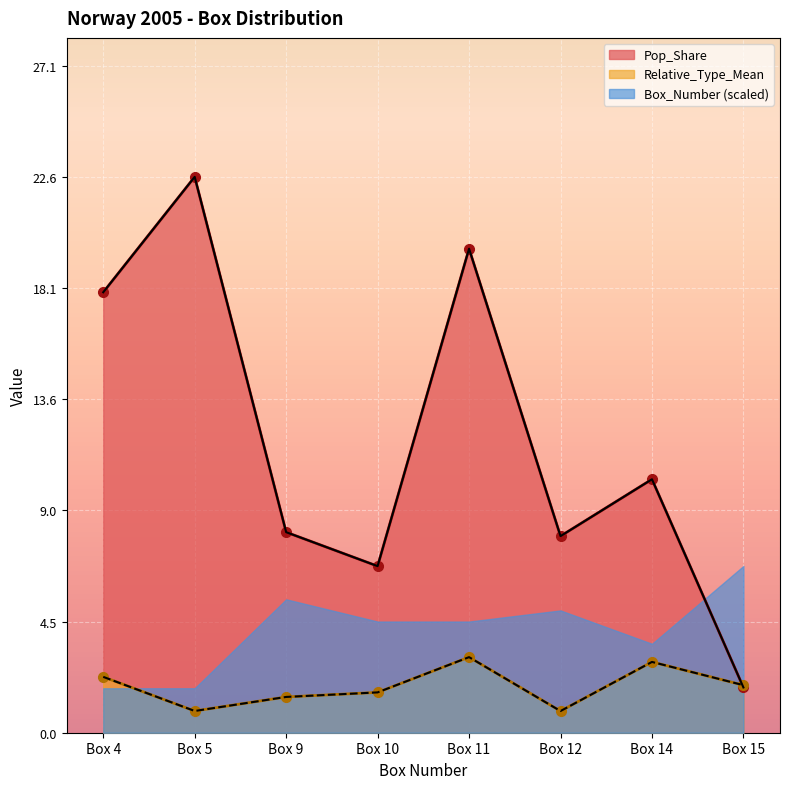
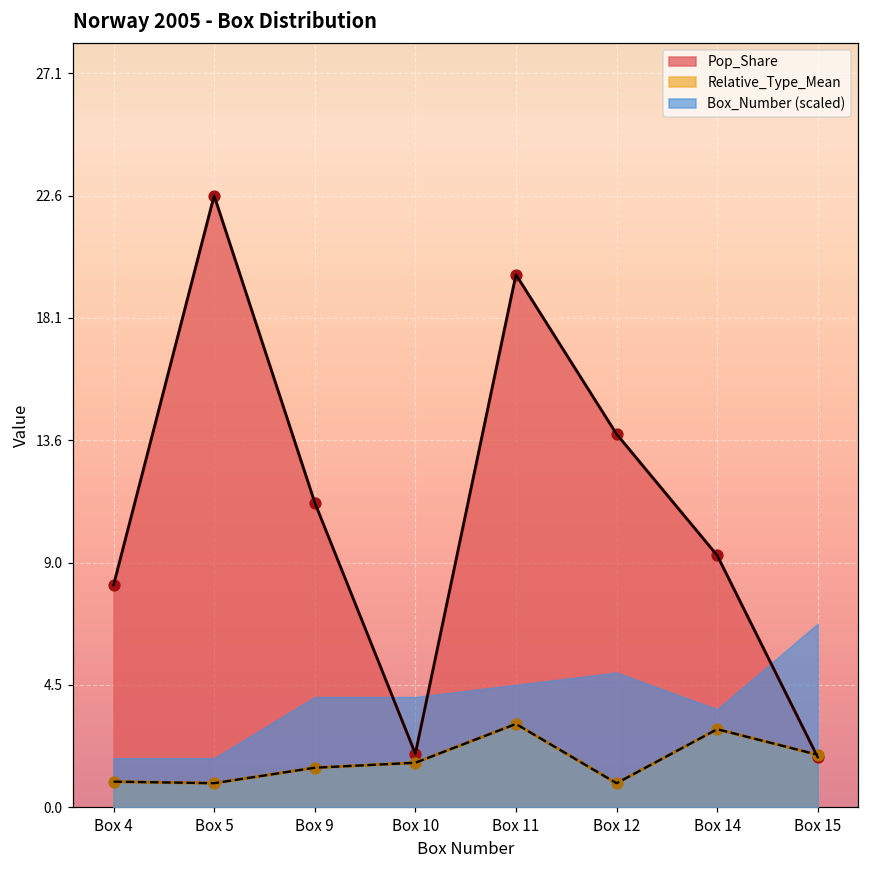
Pop_Share, Box 4: 17.9 -> 8.2
Relative_Type_Mean, Box 4: 2.3 -> 0.9
Pop_Share, Box 9: 8.2 -> 11.3
Box_Number (scaled), Box 9: 5.4 -> 4.1
Pop_Share, Box 10: 6.8 -> 2.0
Box_Number (scaled), Box 10: 4.5 -> 4.1
Pop_Share, Box 12: 8.0 -> 13.8
Pop_Share, Box 14: 10.3 -> 9.3
